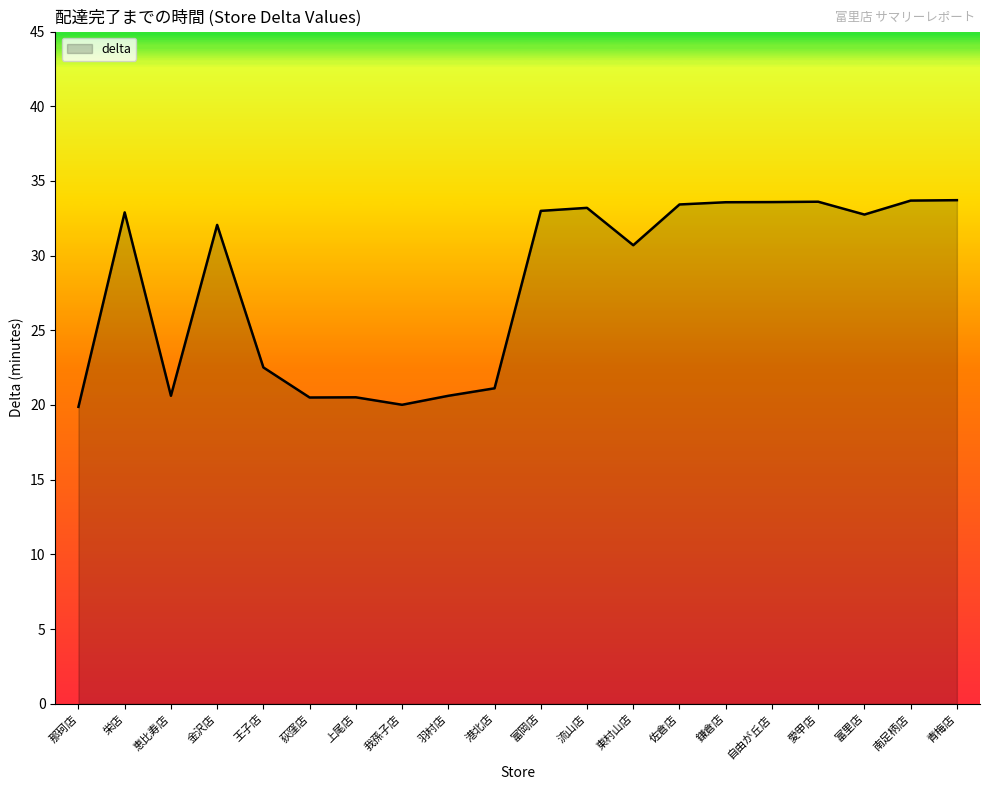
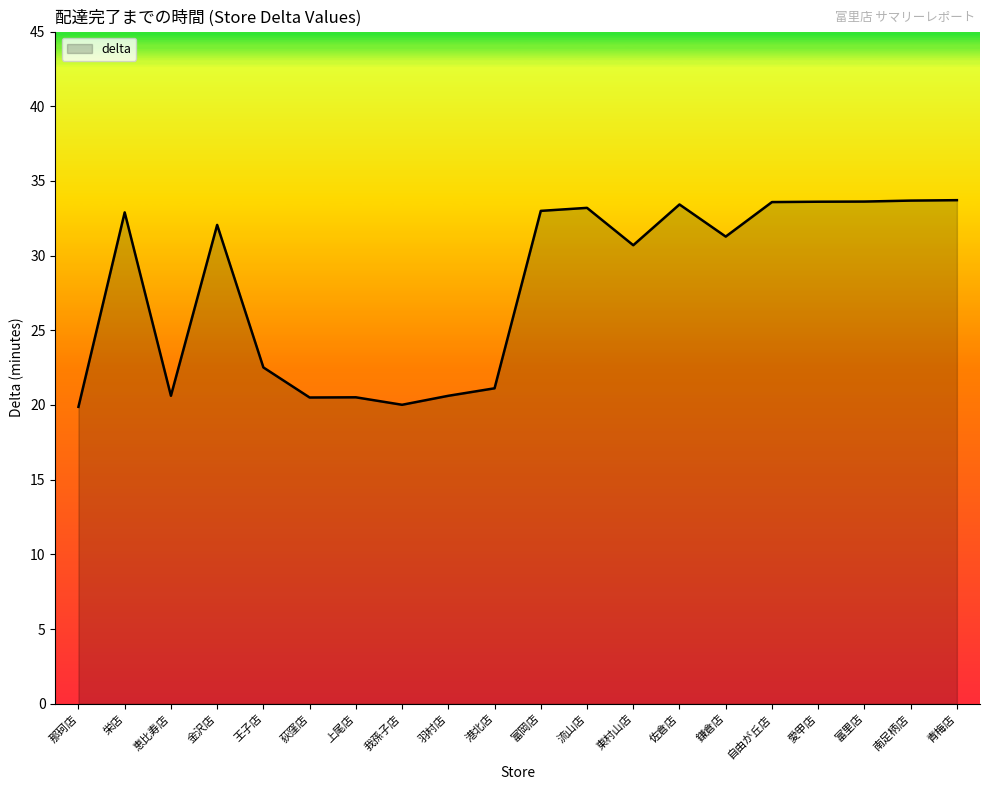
鎌倉店: 33.6 -> 31.3
富里店: 32.7 -> 33.6
